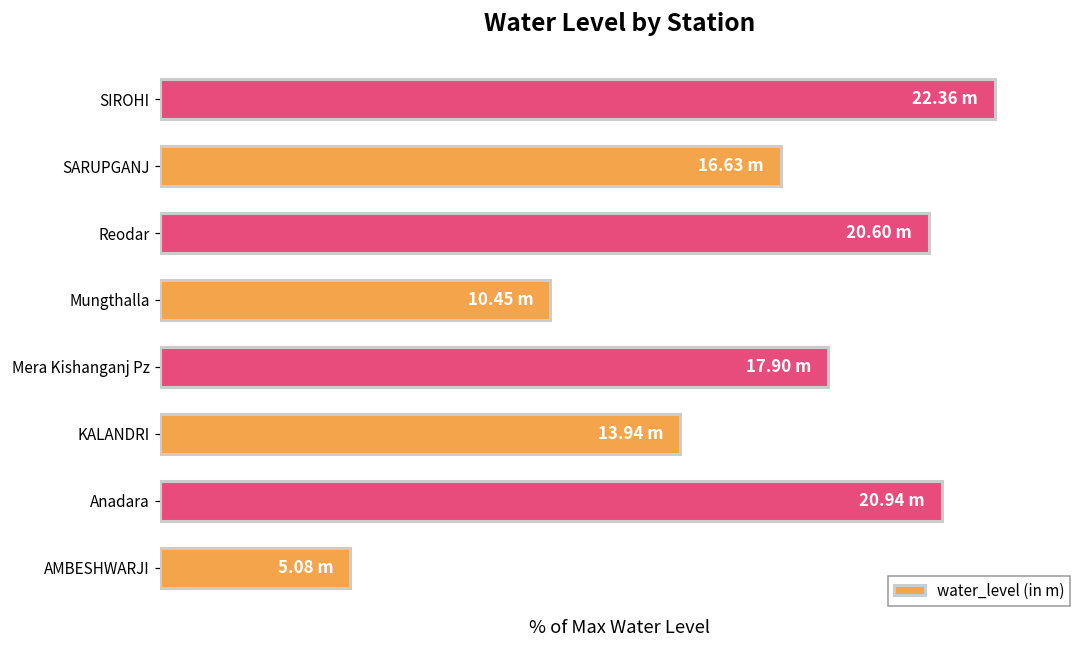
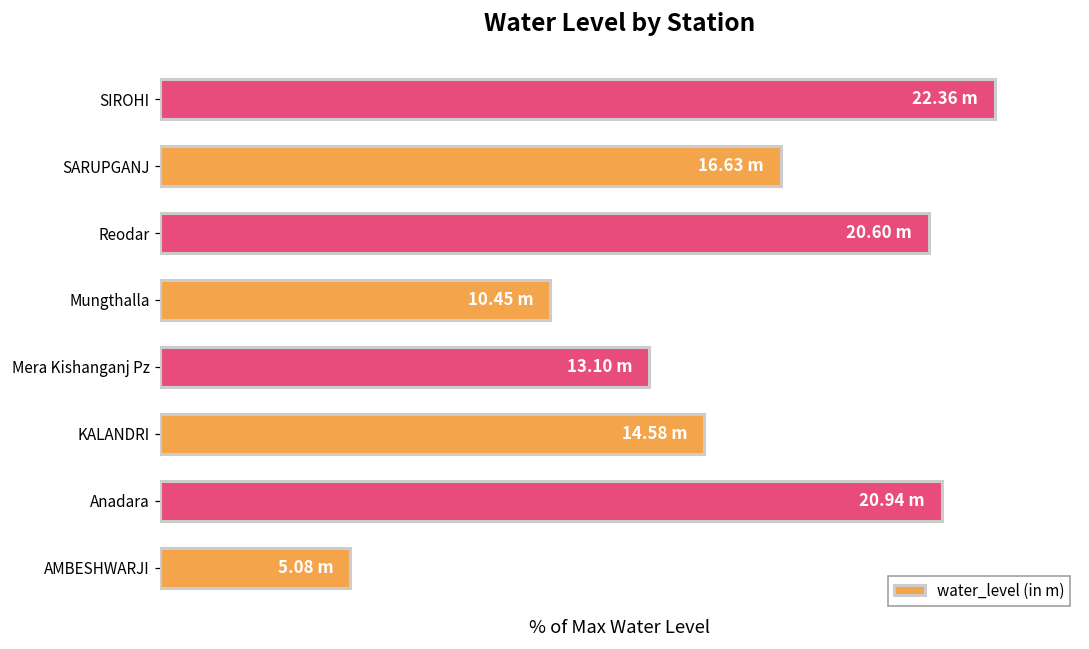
Mera Kishanganj Pz: 17.90 -> 13.10
KALANDRI: 13.94 -> 14.58
